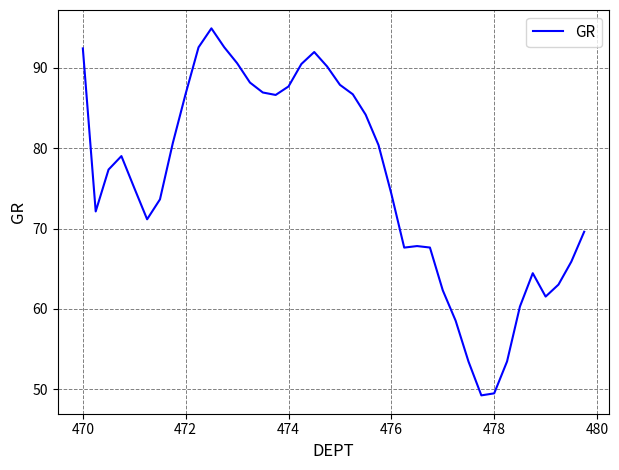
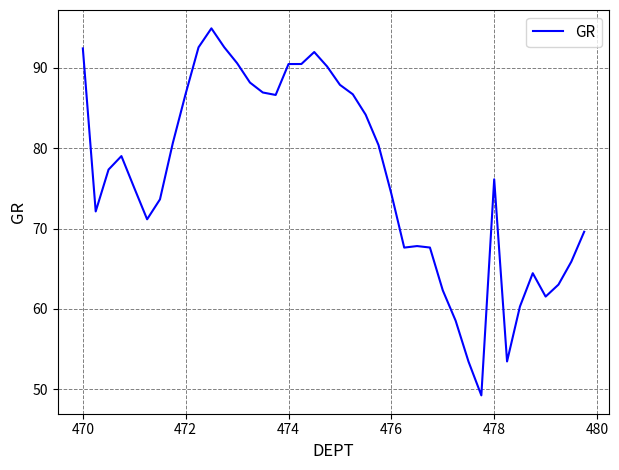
474: 88 -> 90
478: 49 -> 76
